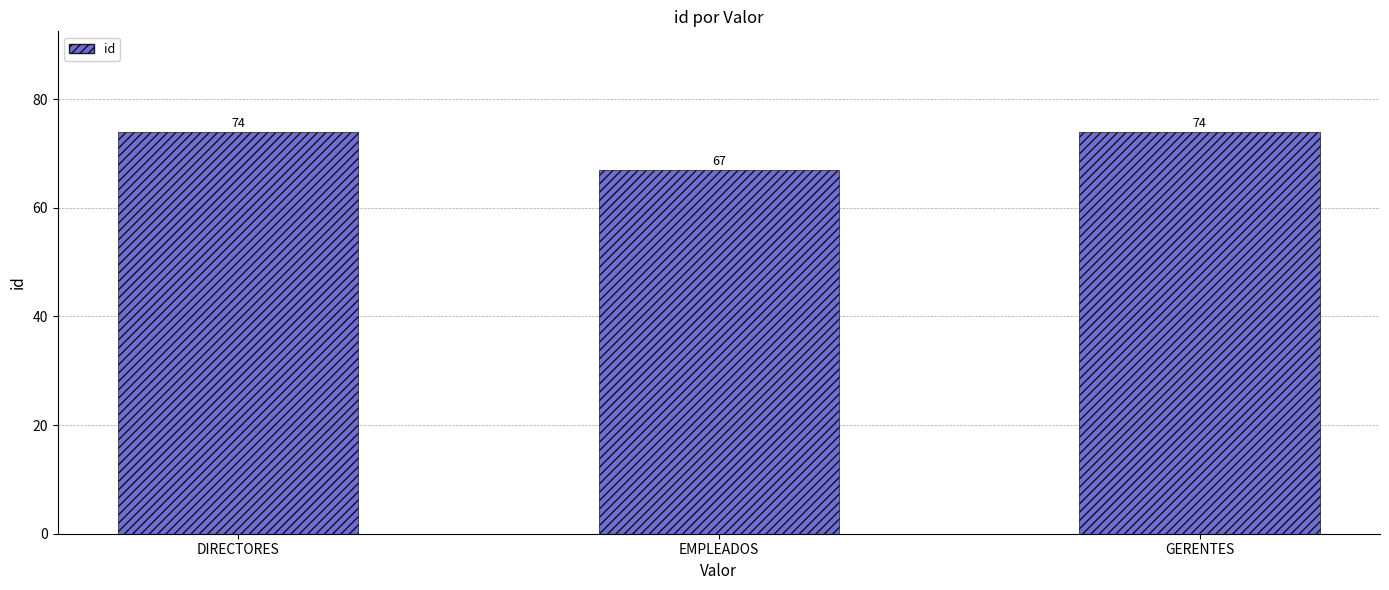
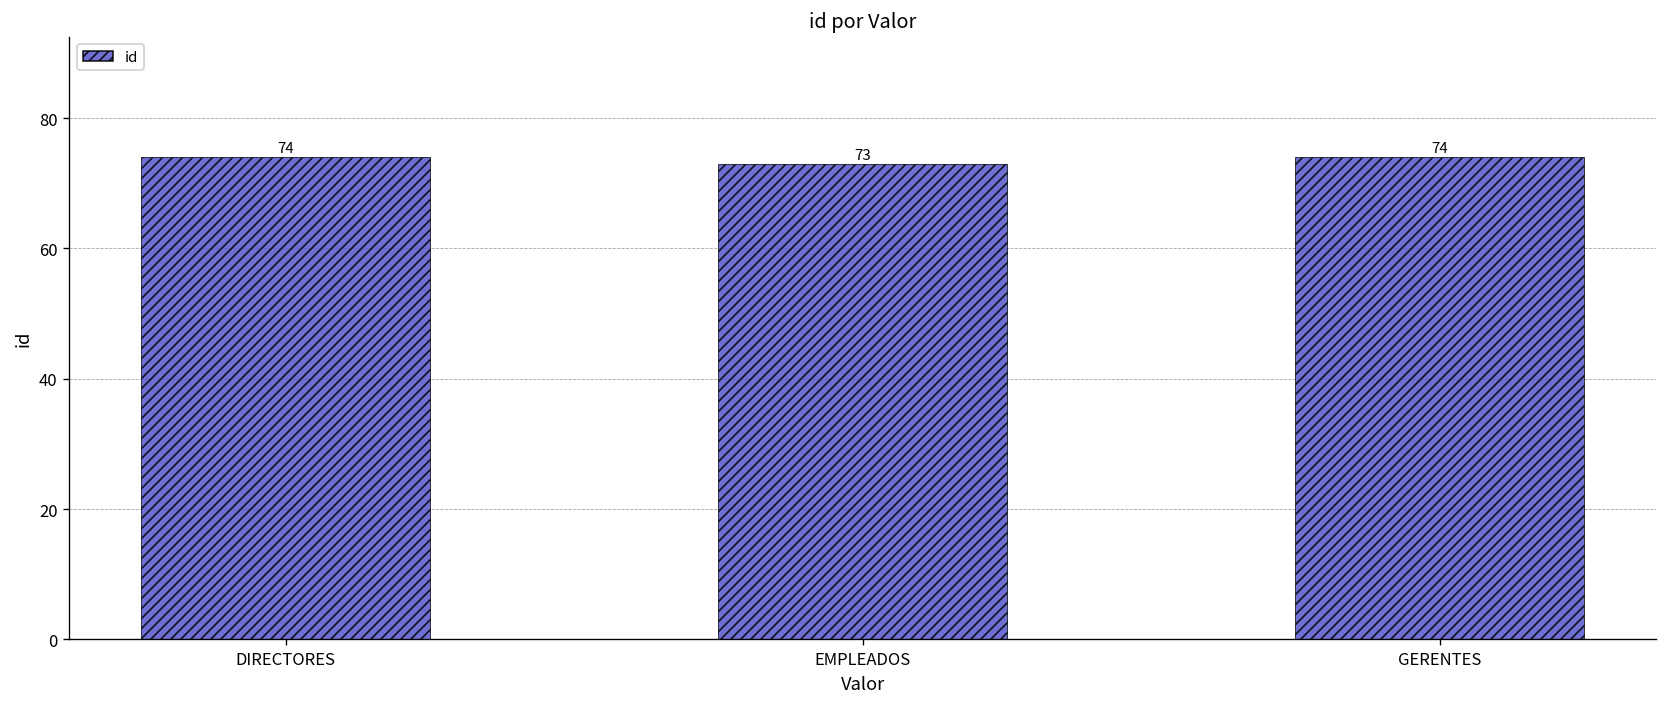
EMPLEADOS: 67 -> 73
